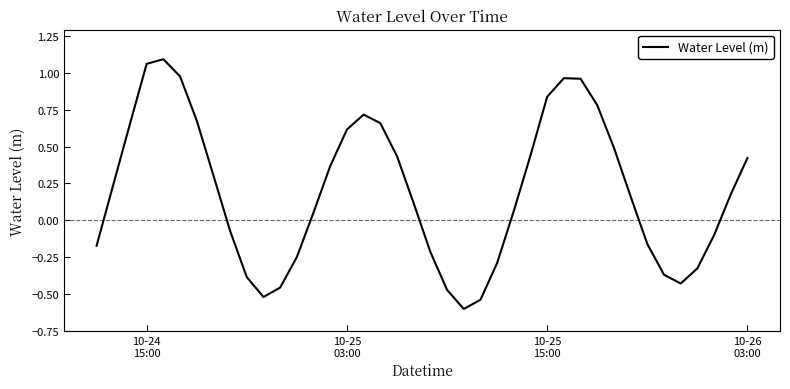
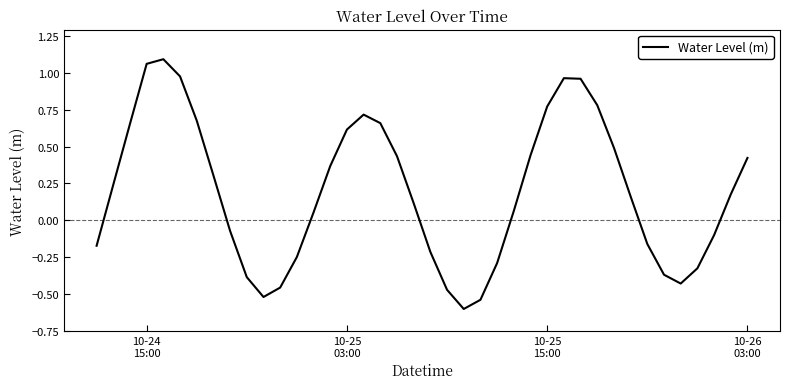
10-25 15:00: 0.84 -> 0.77
